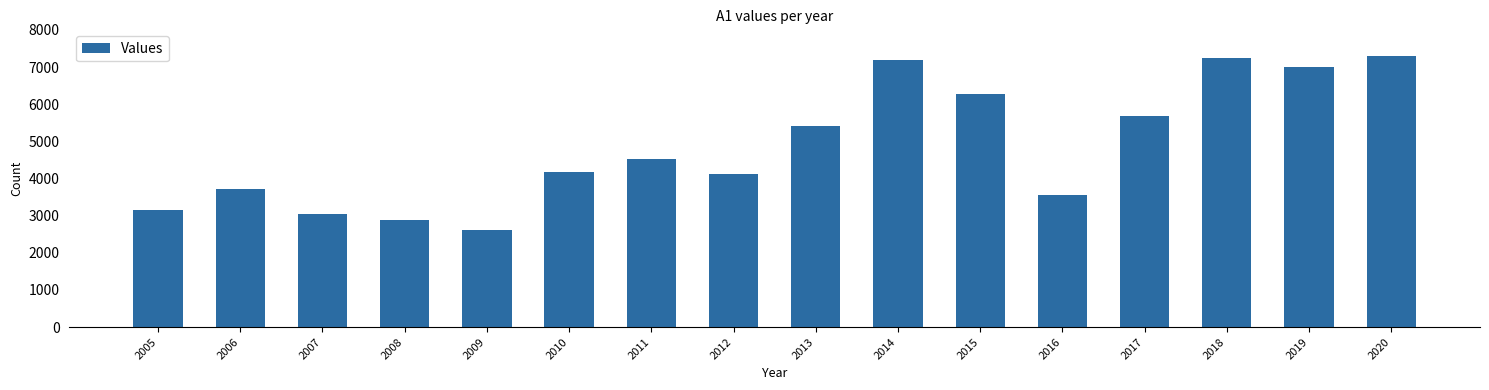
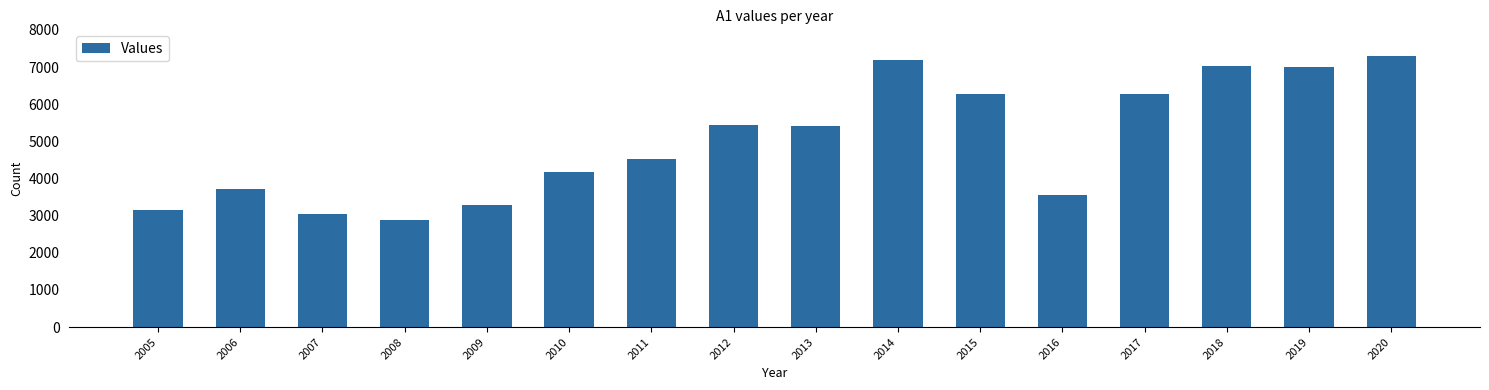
2009: 2600 -> 3300
2012: 4100 -> 5400
2017: 5700 -> 6300
2018: 7200 -> 7000
